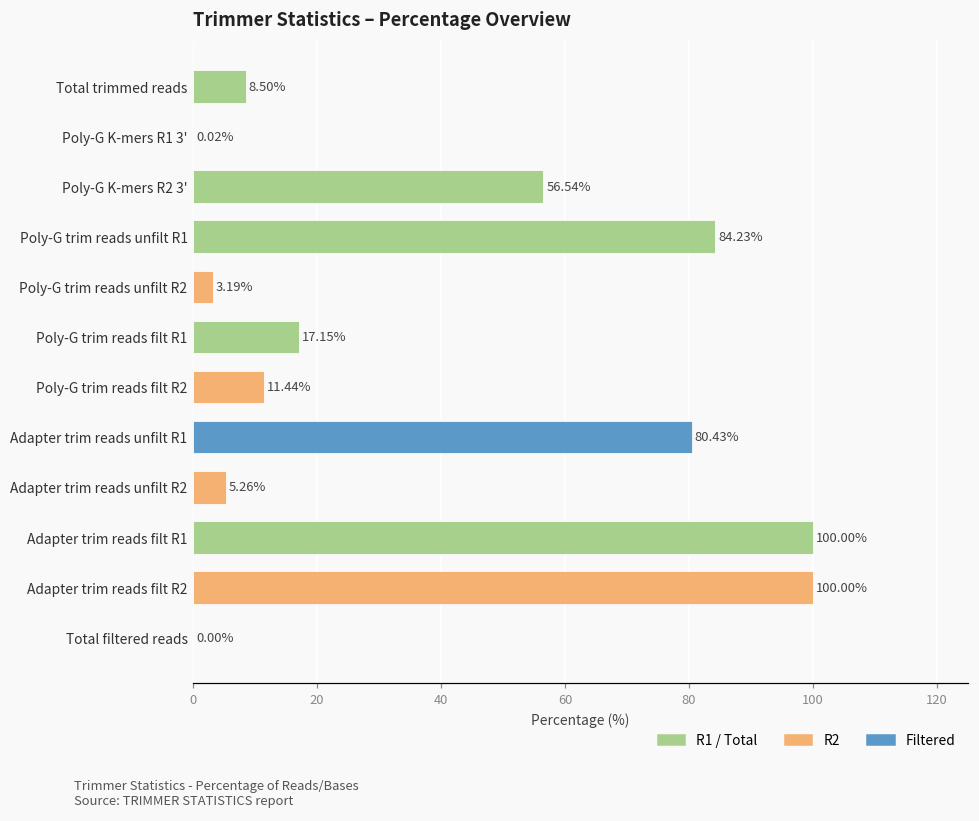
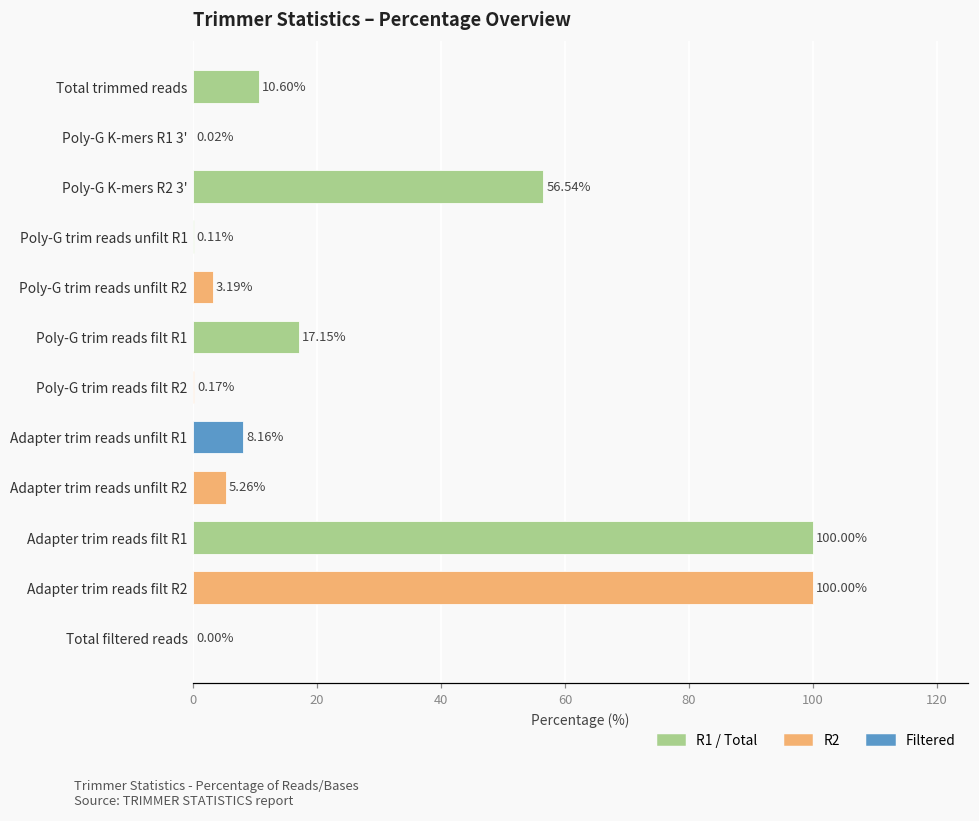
Total trimmed reads: 8.50% -> 10.60%
Poly-G trim reads unfilt R1: 84.23% -> 0.11%
Poly-G trim reads filt R2: 11.44% -> 0.17%
Adapter trim reads unfilt R1: 80.43% -> 8.16%
